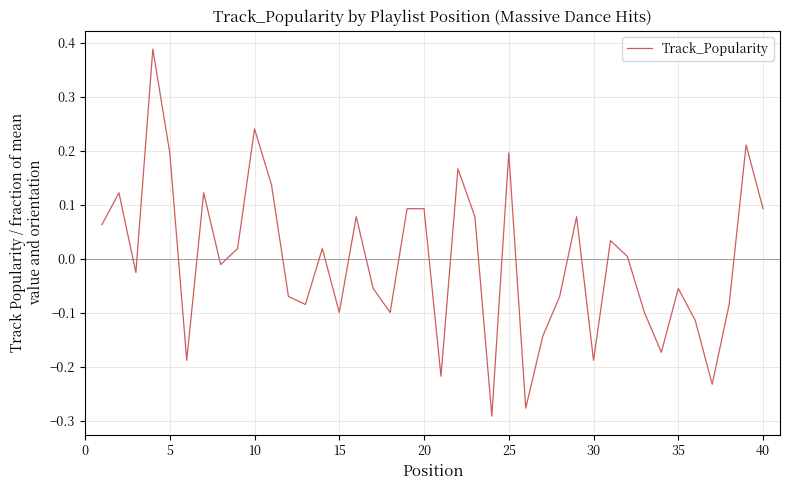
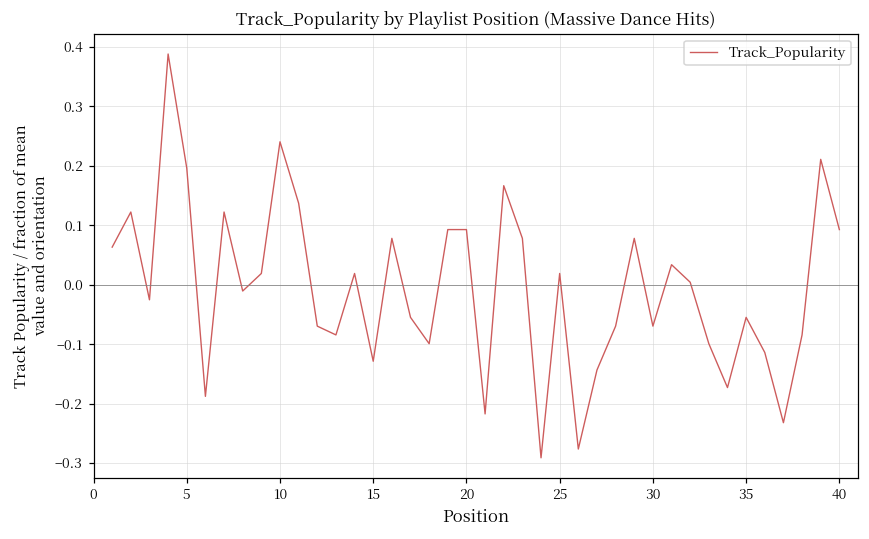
15: -0.10 -> -0.13
25: 0.20 -> 0.02
30: -0.19 -> -0.07
